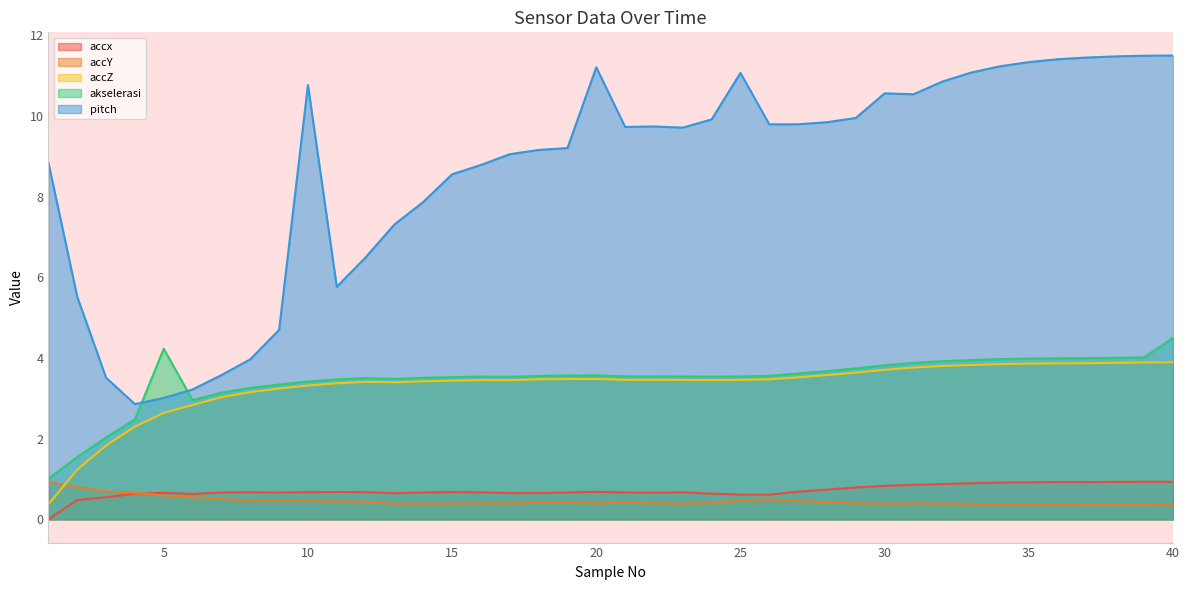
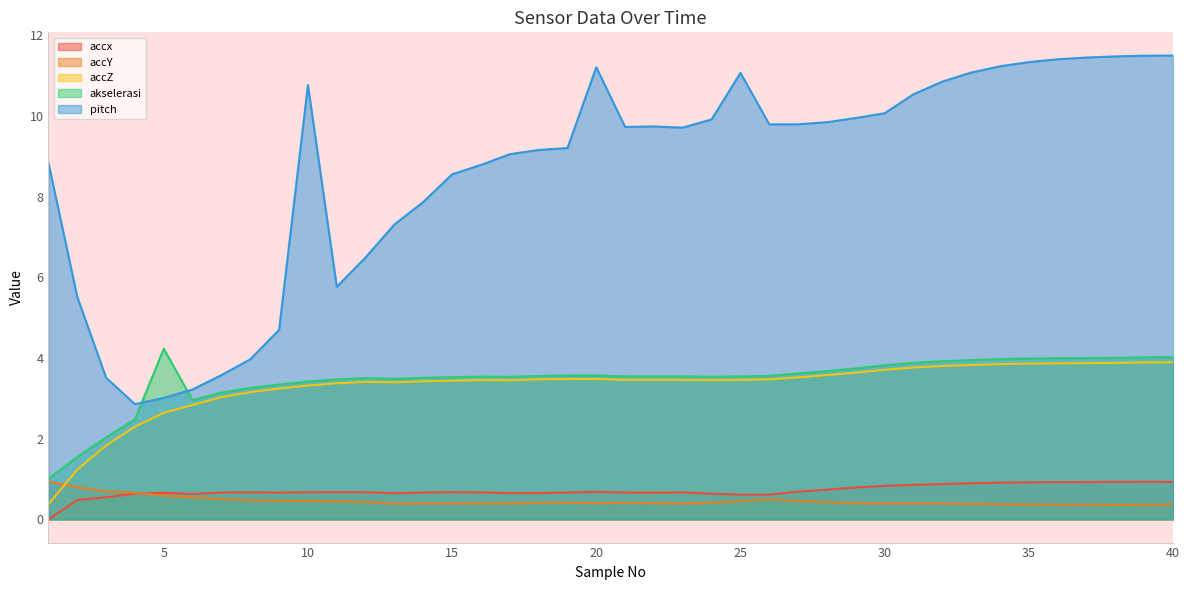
pitch, 30: 10.6 -> 10.1
akselerasi, 40: 4.5 -> 4.0
